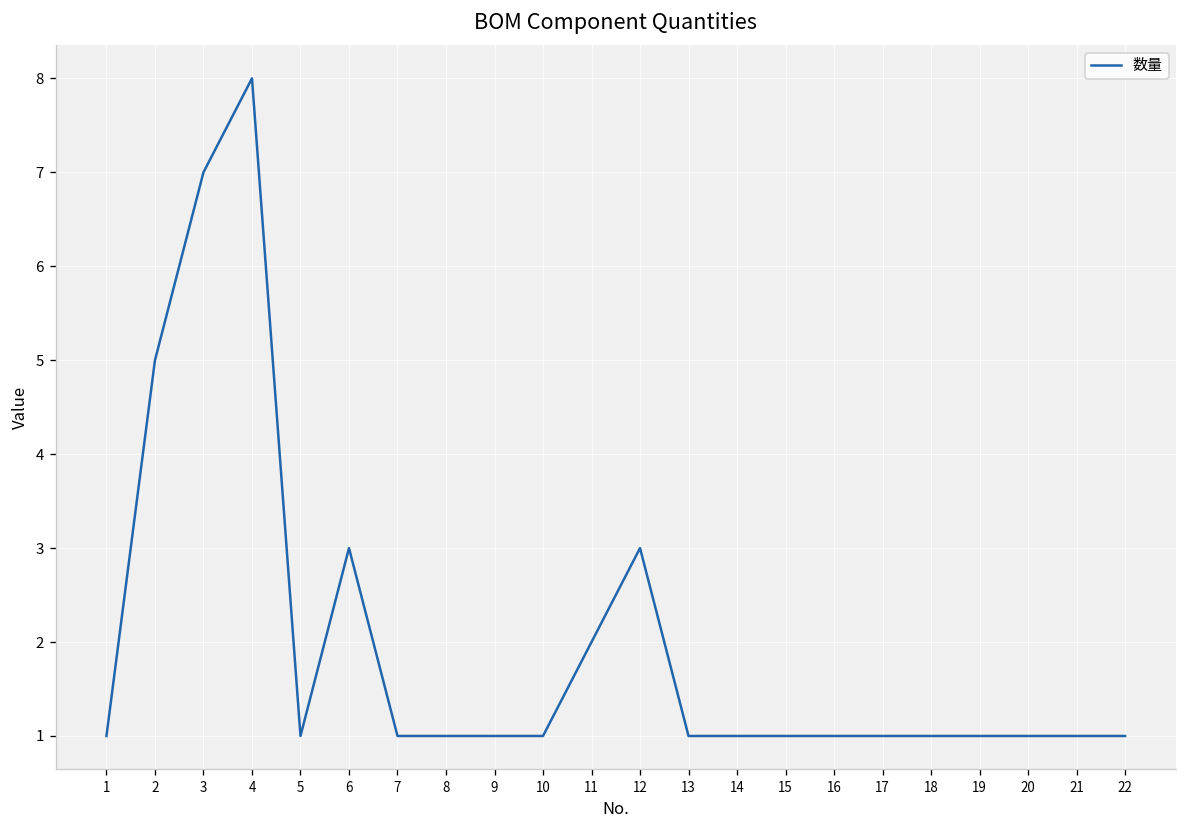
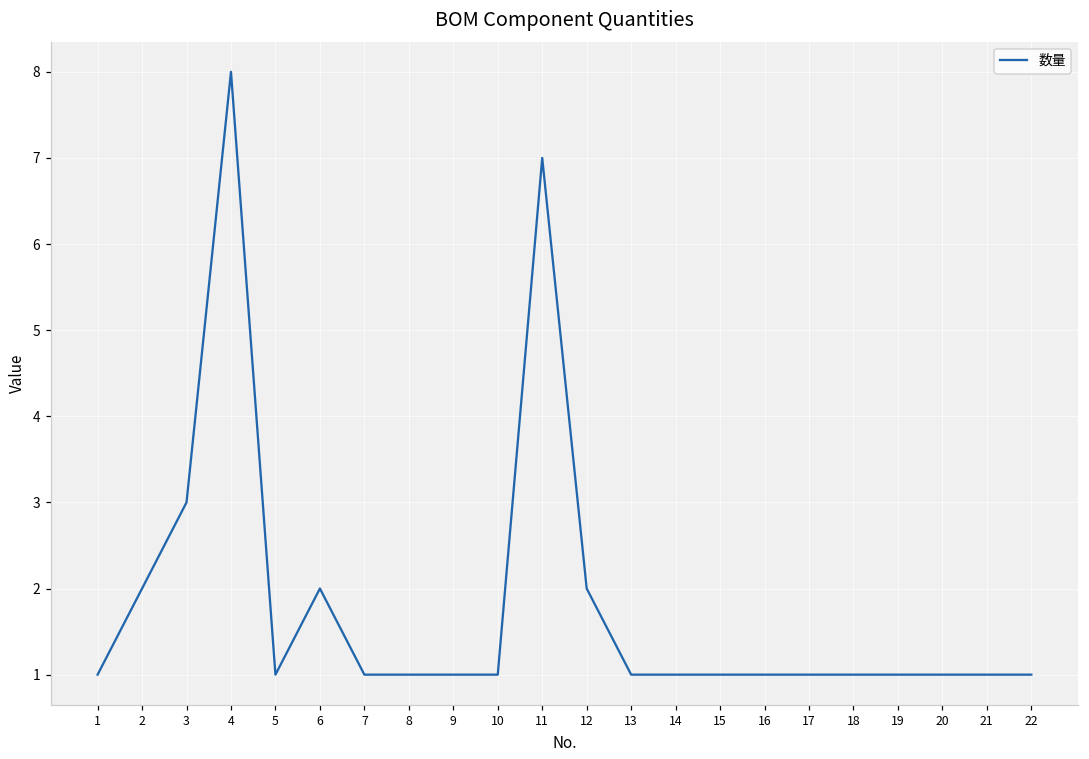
2: 5 -> 2
3: 7 -> 3
6: 3 -> 2
11: 2 -> 7
12: 3 -> 2
